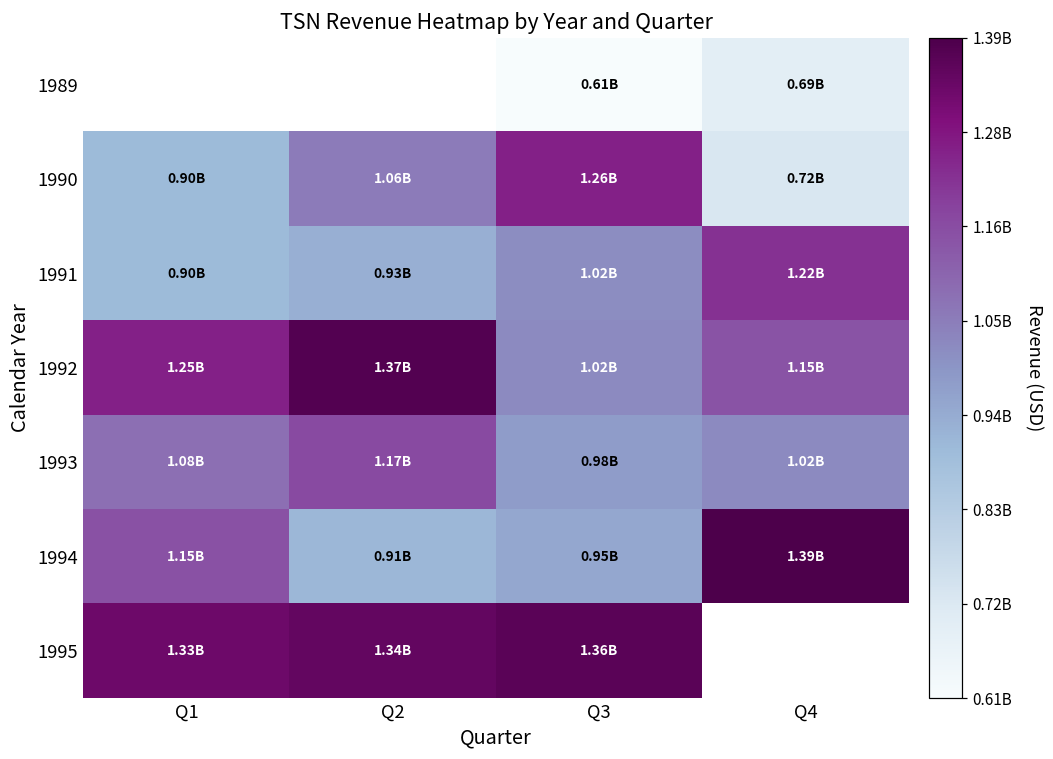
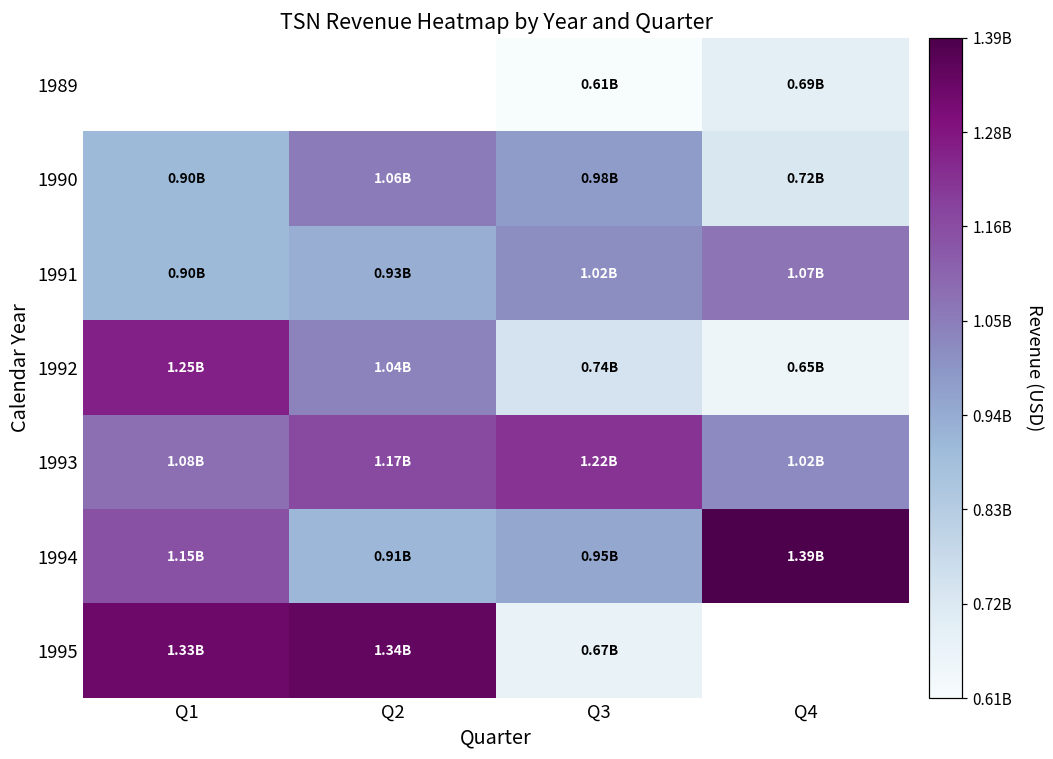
1990, Q3: 1.26B -> 0.98B
1991, Q4: 1.22B -> 1.07B
1992, Q2: 1.37B -> 1.04B
1992, Q3: 1.02B -> 0.74B
1992, Q4: 1.15B -> 0.65B
1993, Q3: 0.98B -> 1.22B
1995, Q3: 1.36B -> 0.67B
